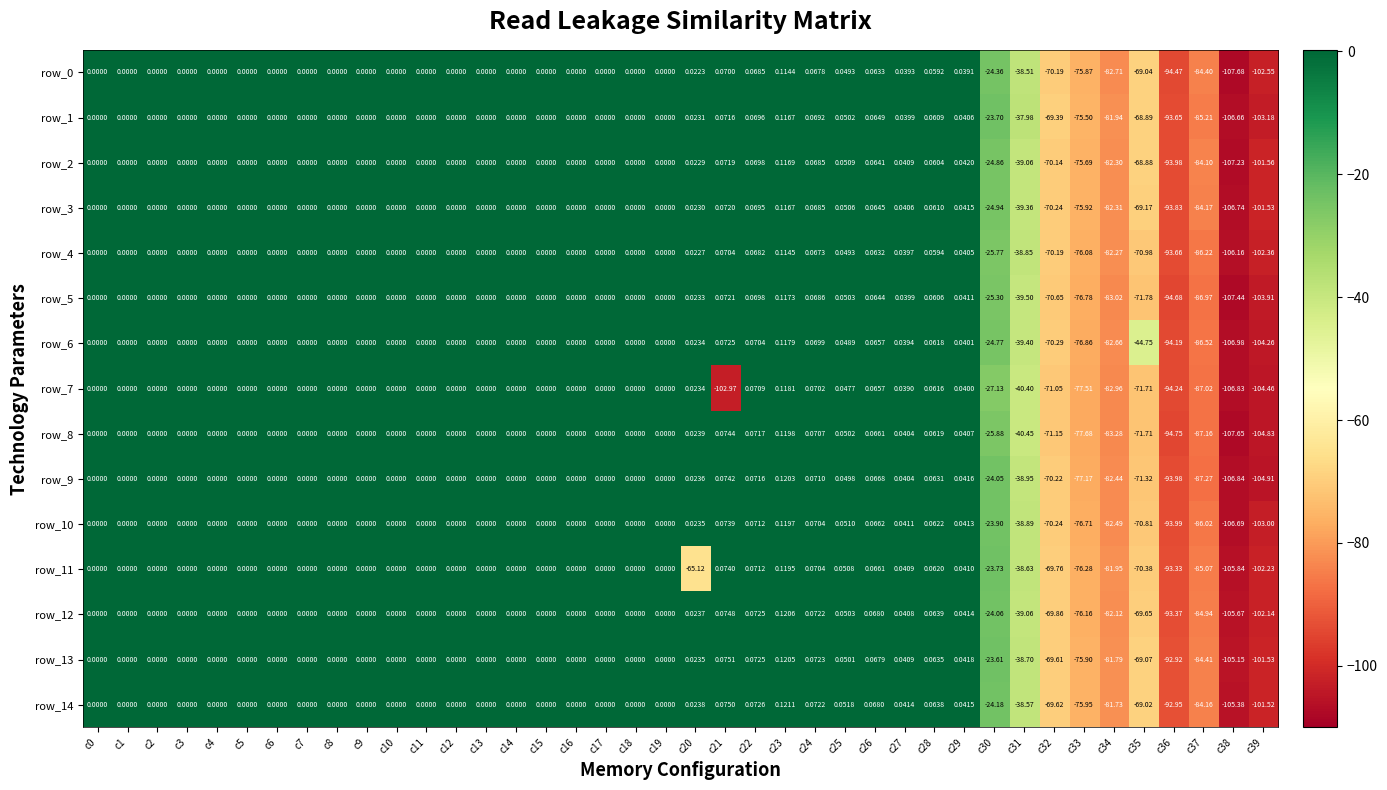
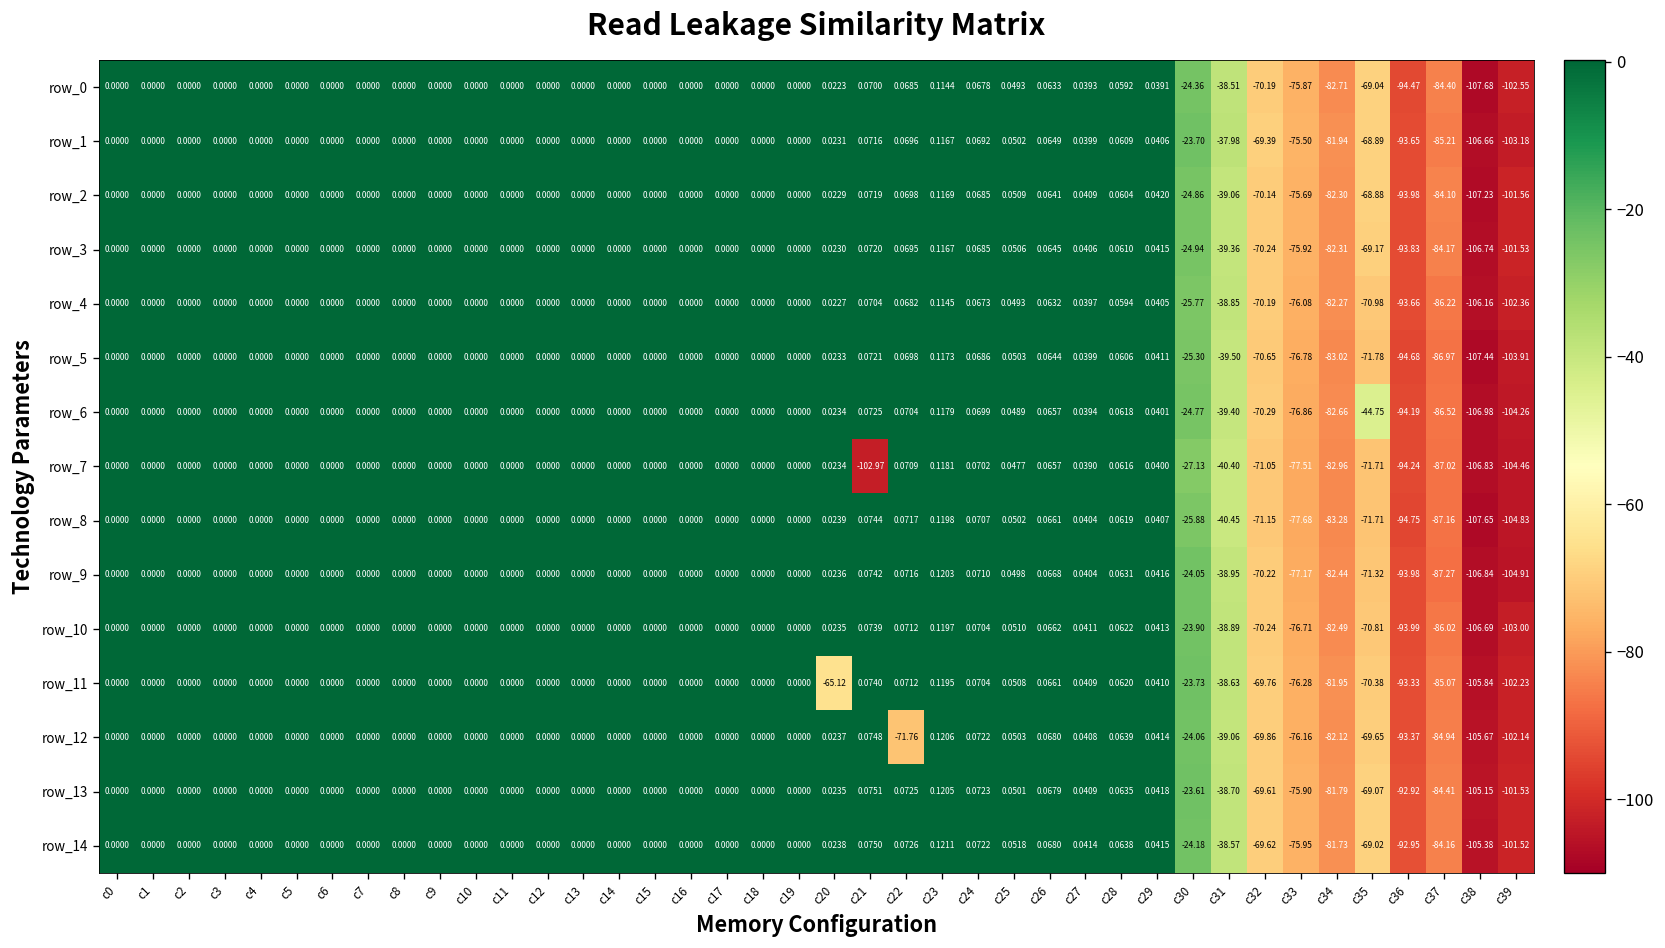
row_12, c22: 0.0725 -> -71.76
